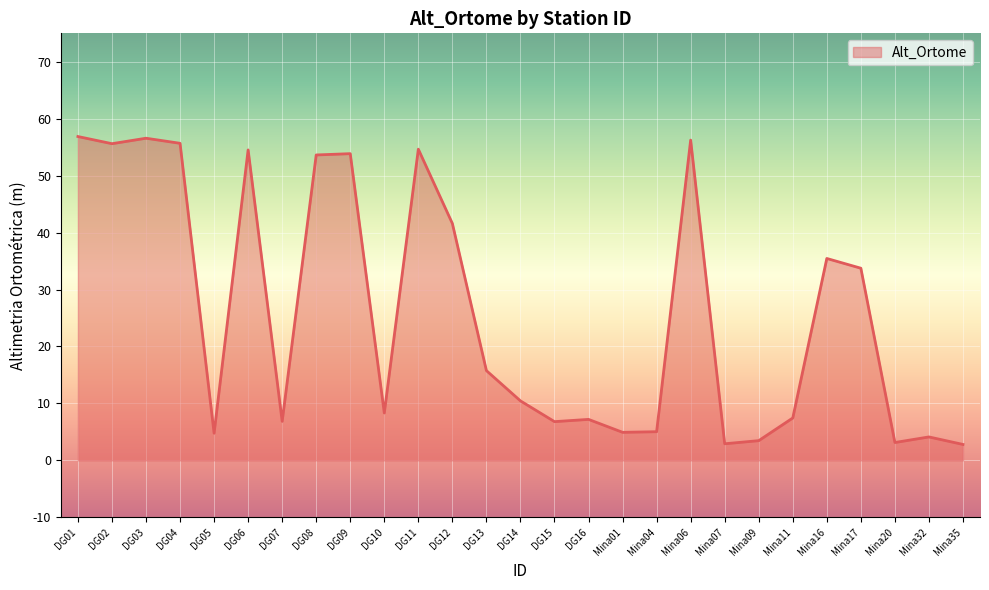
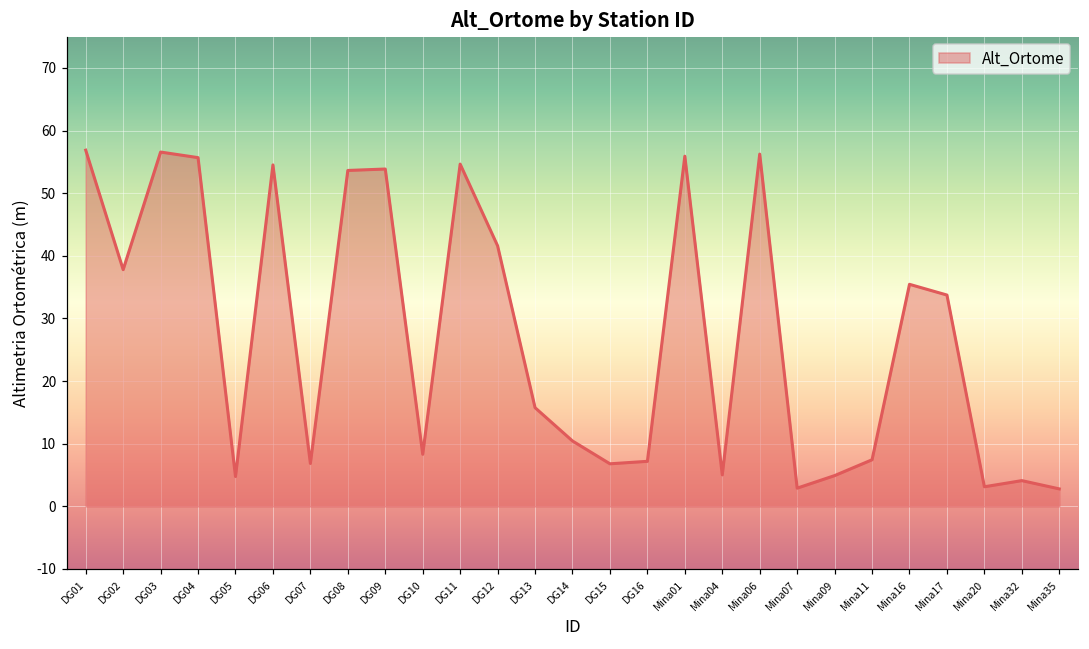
DG02: 56 -> 38
Mina01: 5 -> 56
Mina09: 3 -> 5
